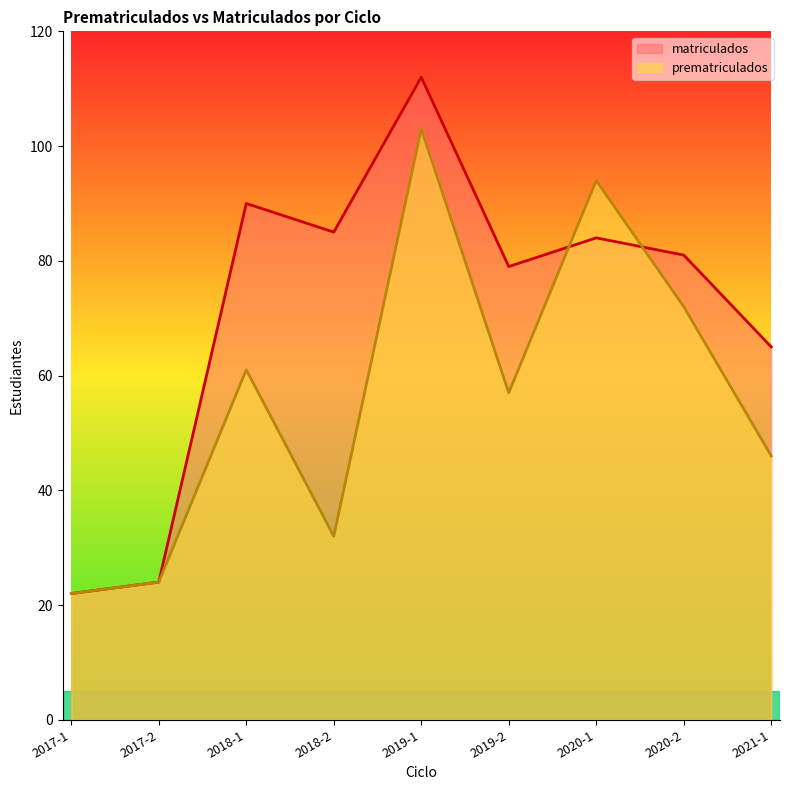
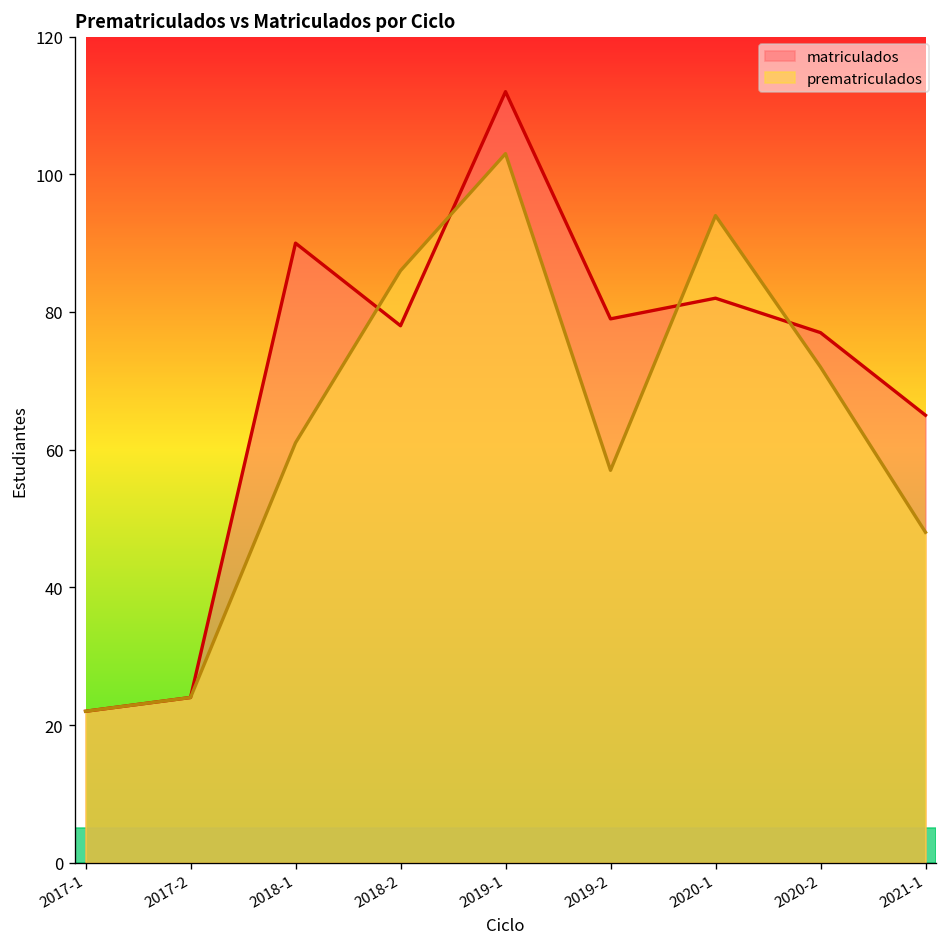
matriculados, 2018-2: 85 -> 78
prematriculados, 2018-2: 32 -> 86
matriculados, 2020-1: 84 -> 82
matriculados, 2020-2: 81 -> 77
prematriculados, 2021-1: 46 -> 48
